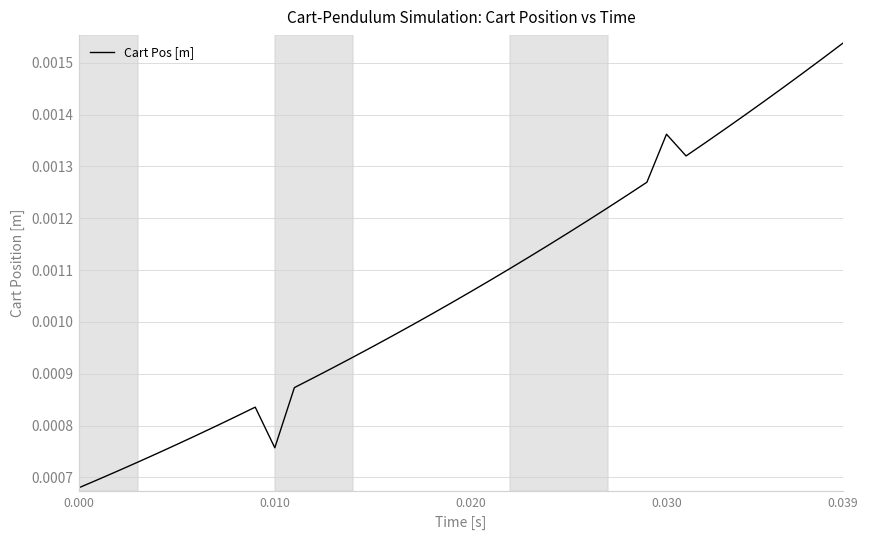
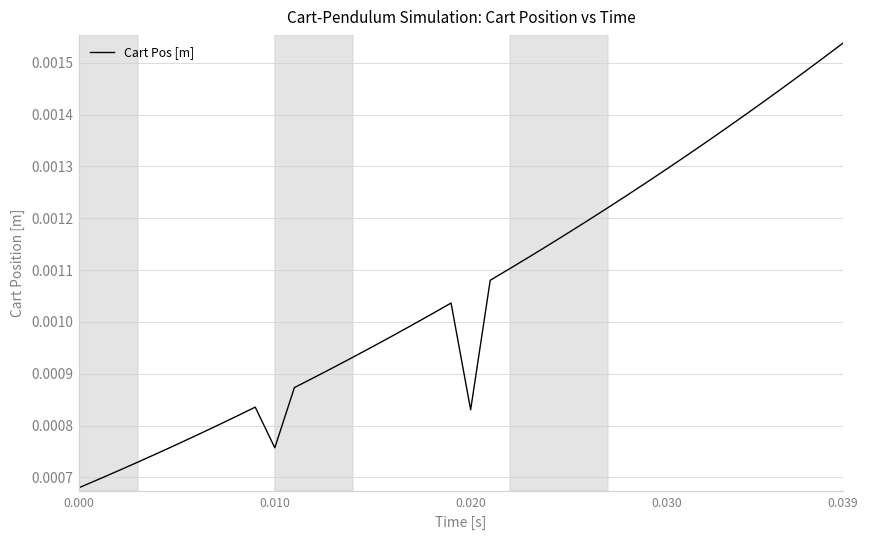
0.020: 0.00106 -> 0.00083
0.030: 0.00136 -> 0.00129
